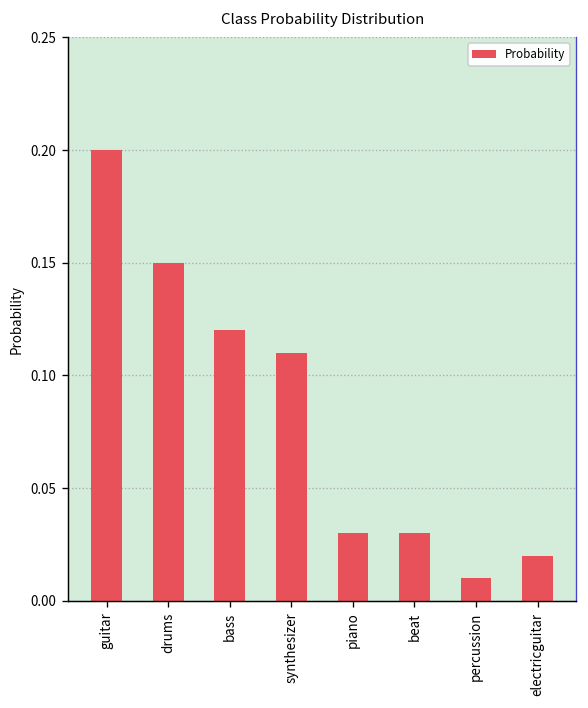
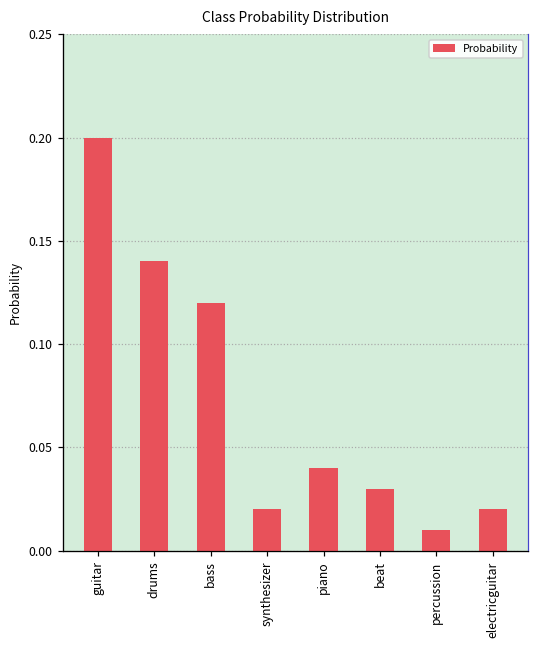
drums: 0.15 -> 0.14
synthesizer: 0.11 -> 0.02
piano: 0.03 -> 0.04
